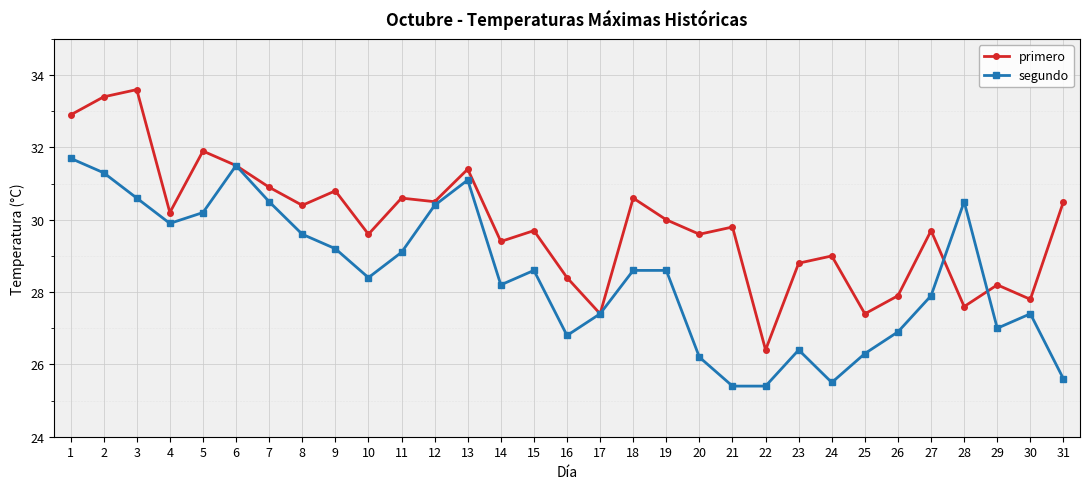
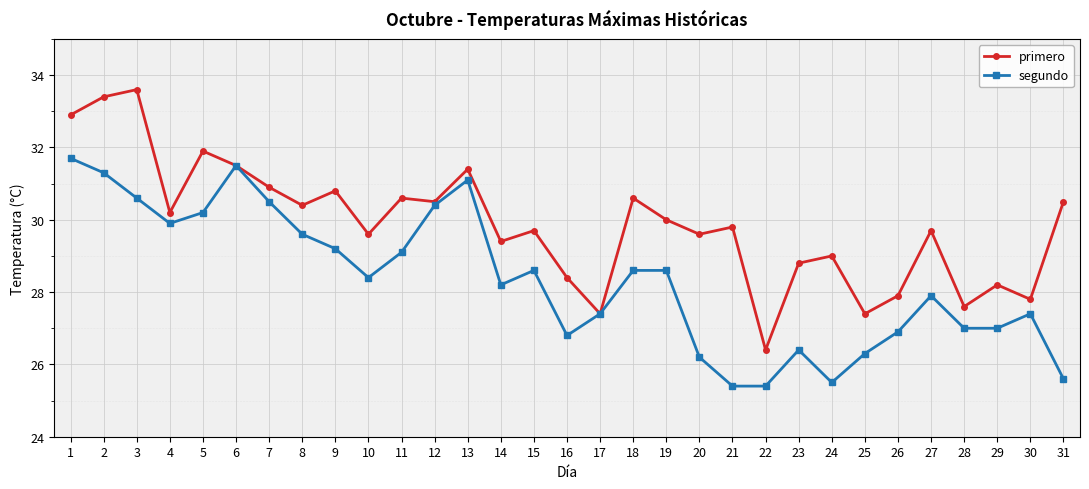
segundo, 28: 30.5 -> 27.0
